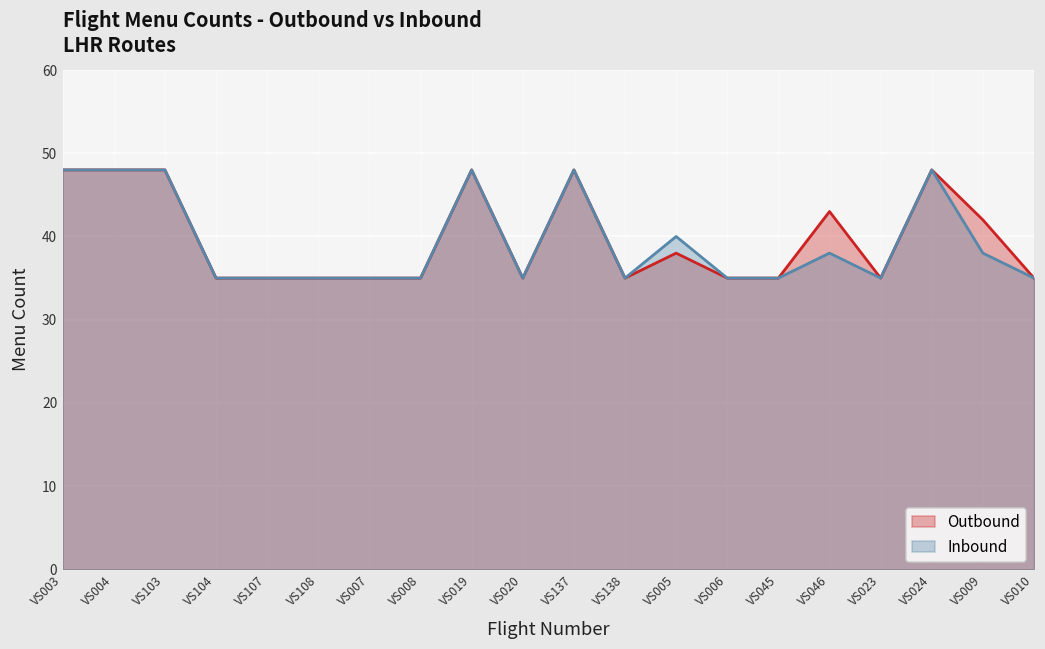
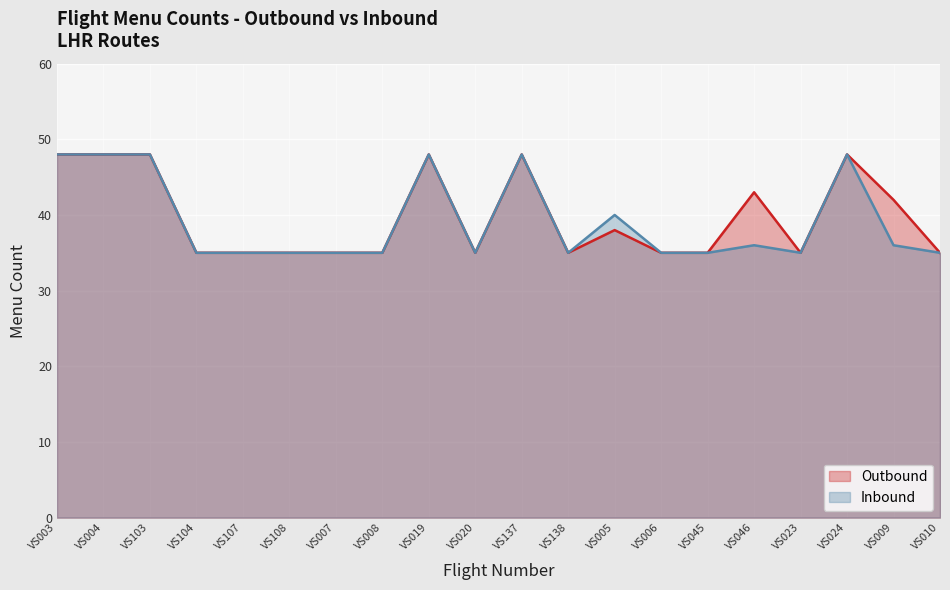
Inbound, VS046: 38 -> 36
Inbound, VS009: 38 -> 36
